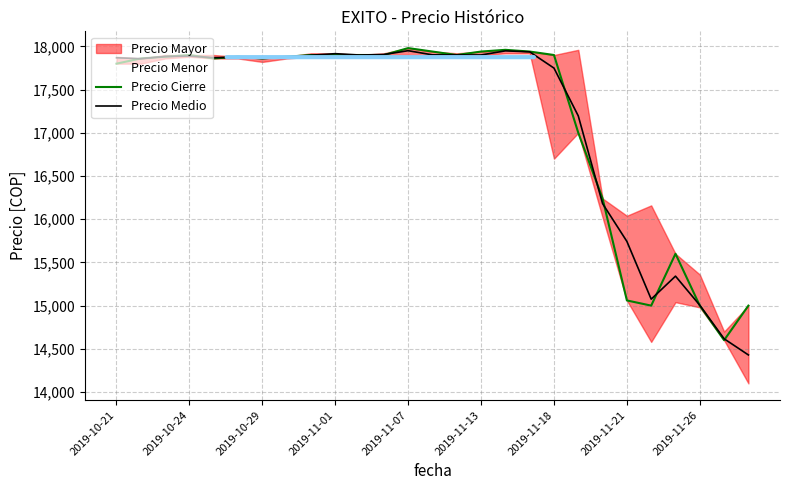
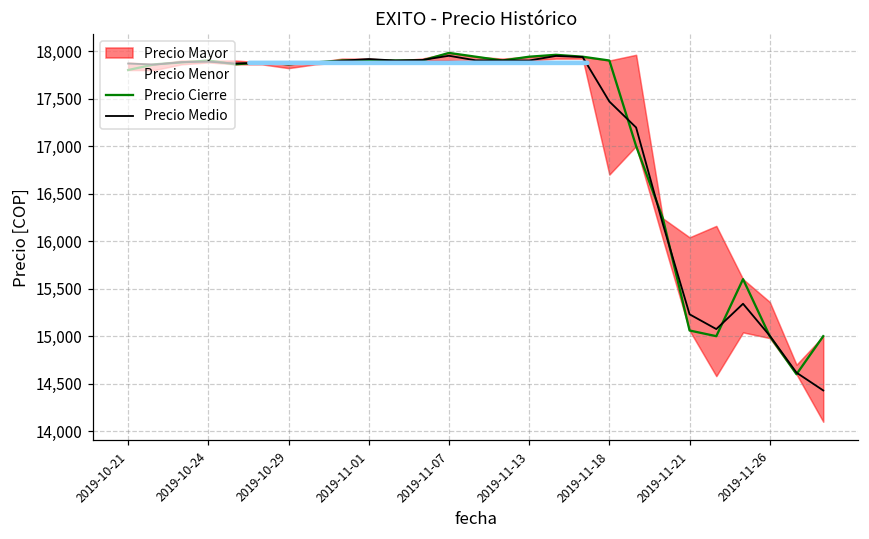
Precio Medio, 2019-11-18: 17,700 -> 17,500
Precio Medio, 2019-11-21: 15,700 -> 15,200
